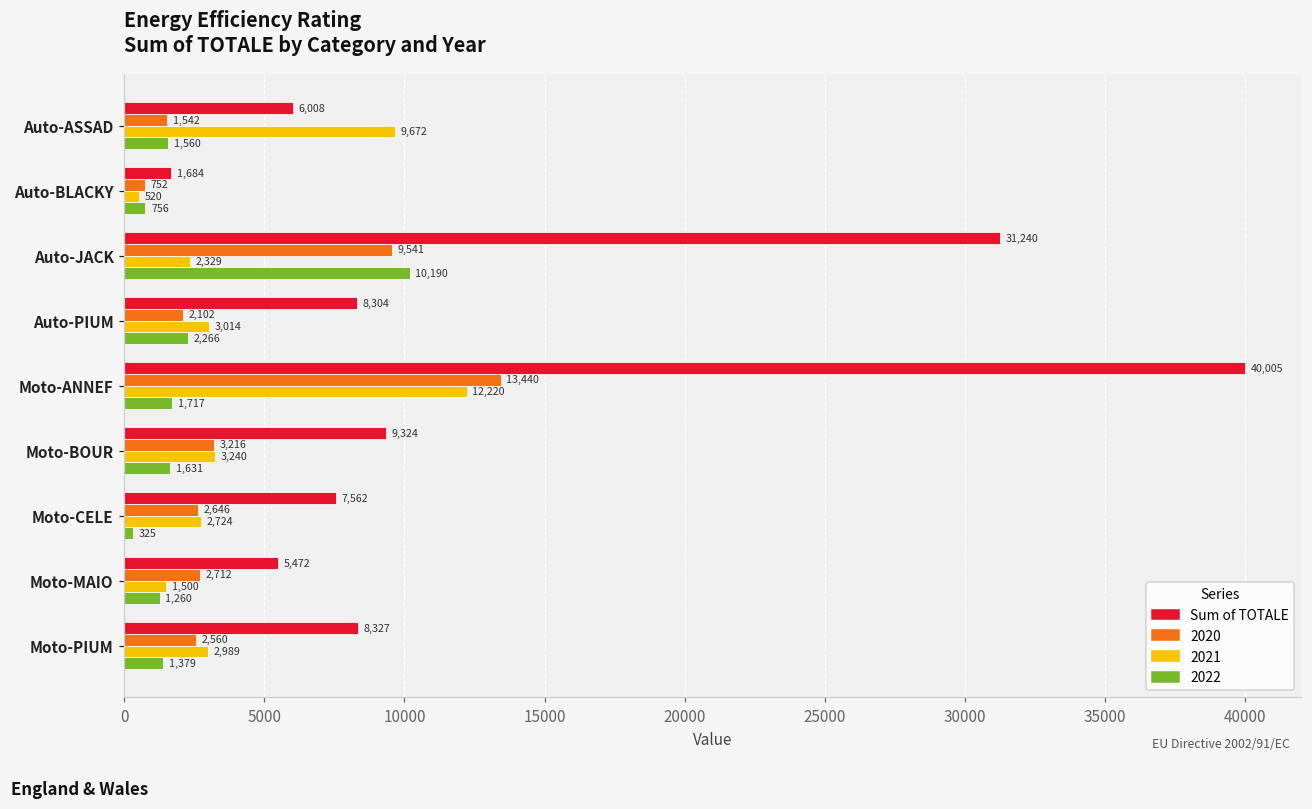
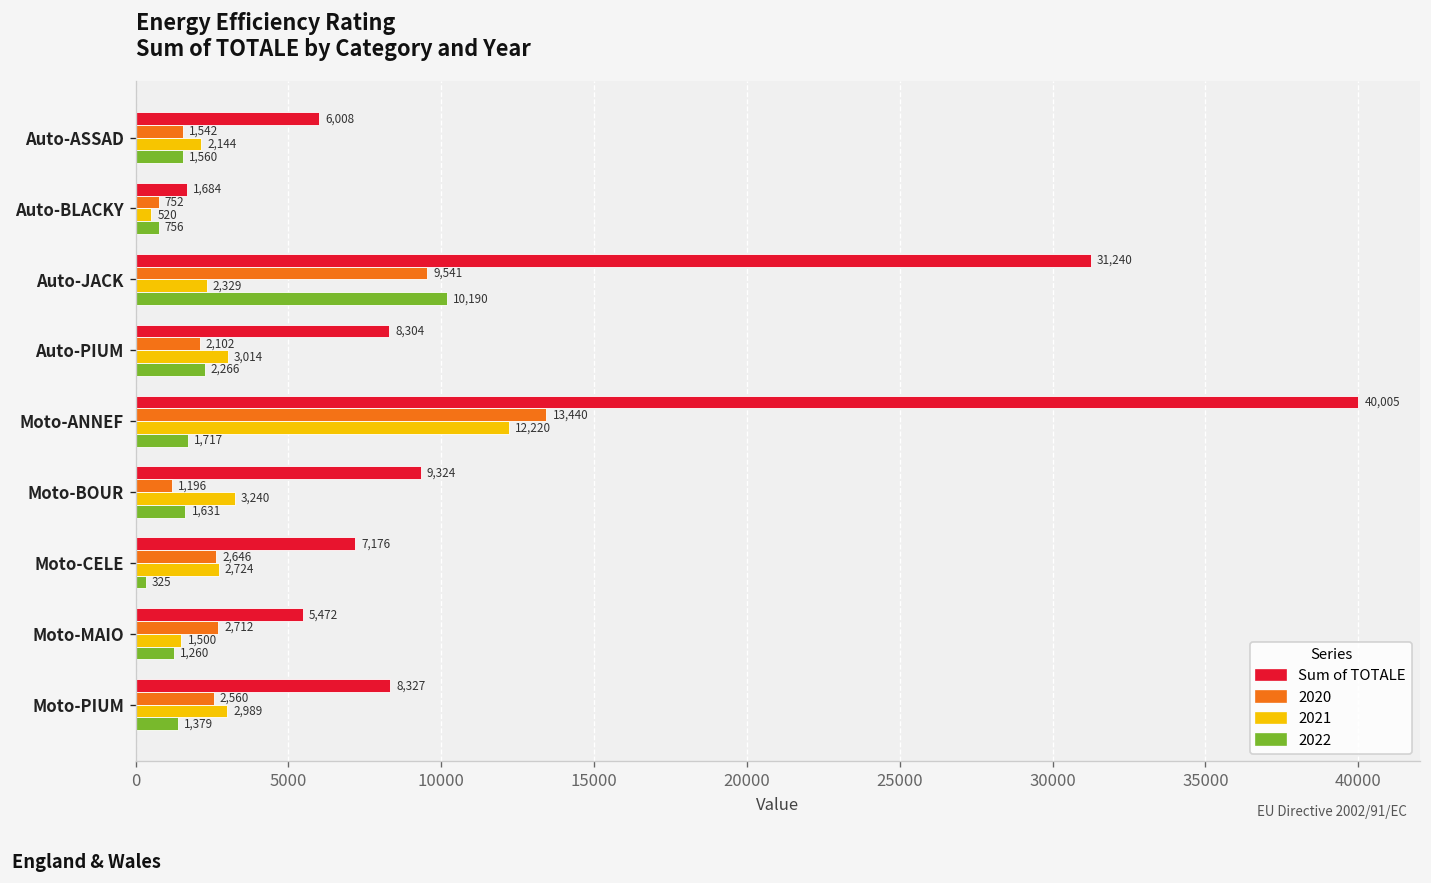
2021, Auto-ASSAD: 9,672 -> 2,144
2020, Moto-BOUR: 3,216 -> 1,196
Sum of TOTALE, Moto-CELE: 7,562 -> 7,176
